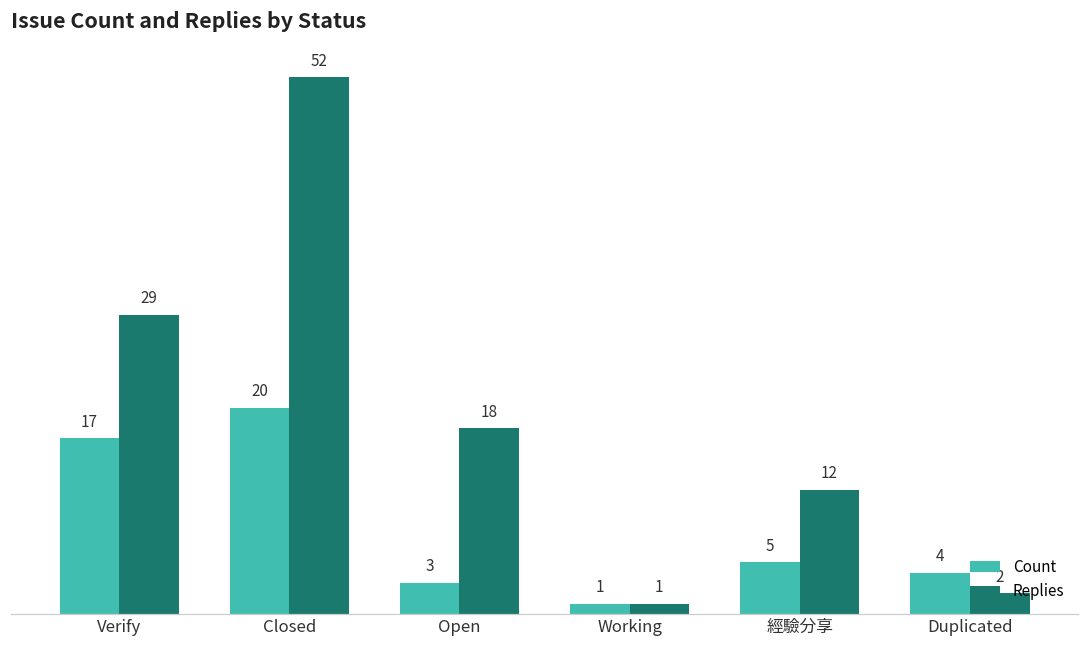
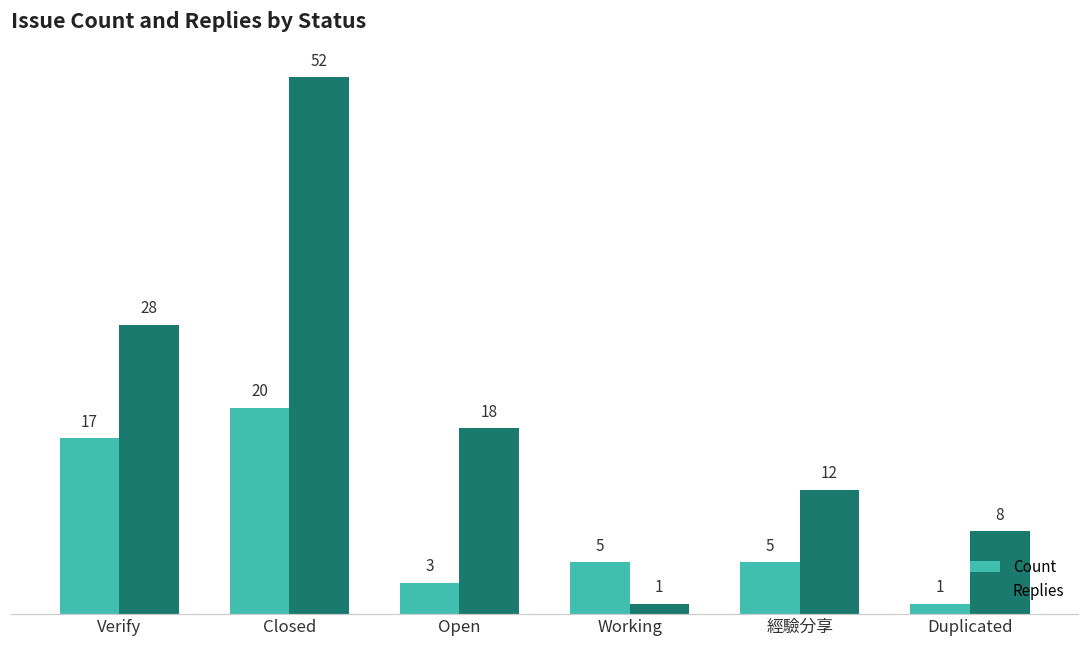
Replies, Verify: 29 -> 28
Count, Working: 1 -> 5
Count, Duplicated: 4 -> 1
Replies, Duplicated: 2 -> 8
